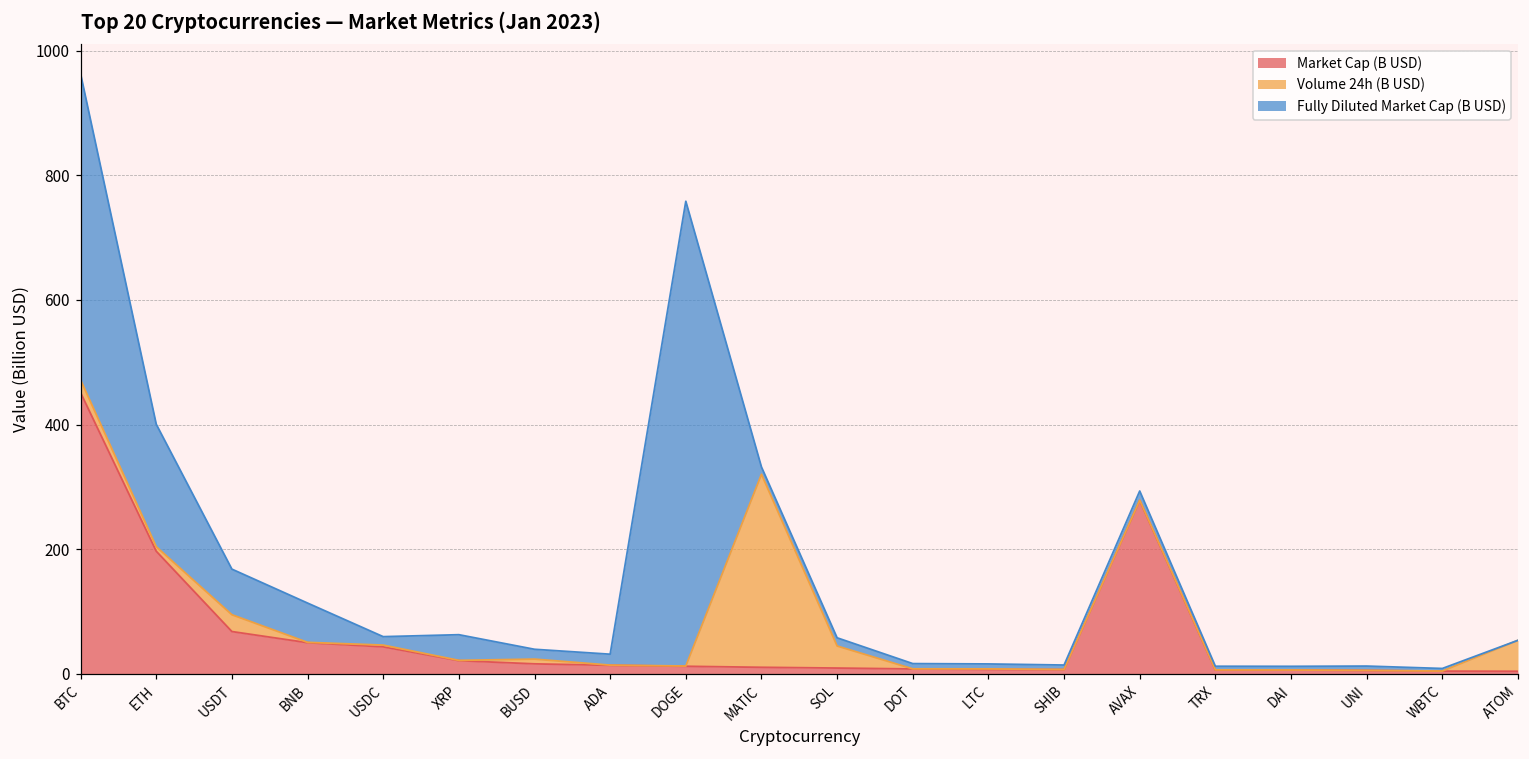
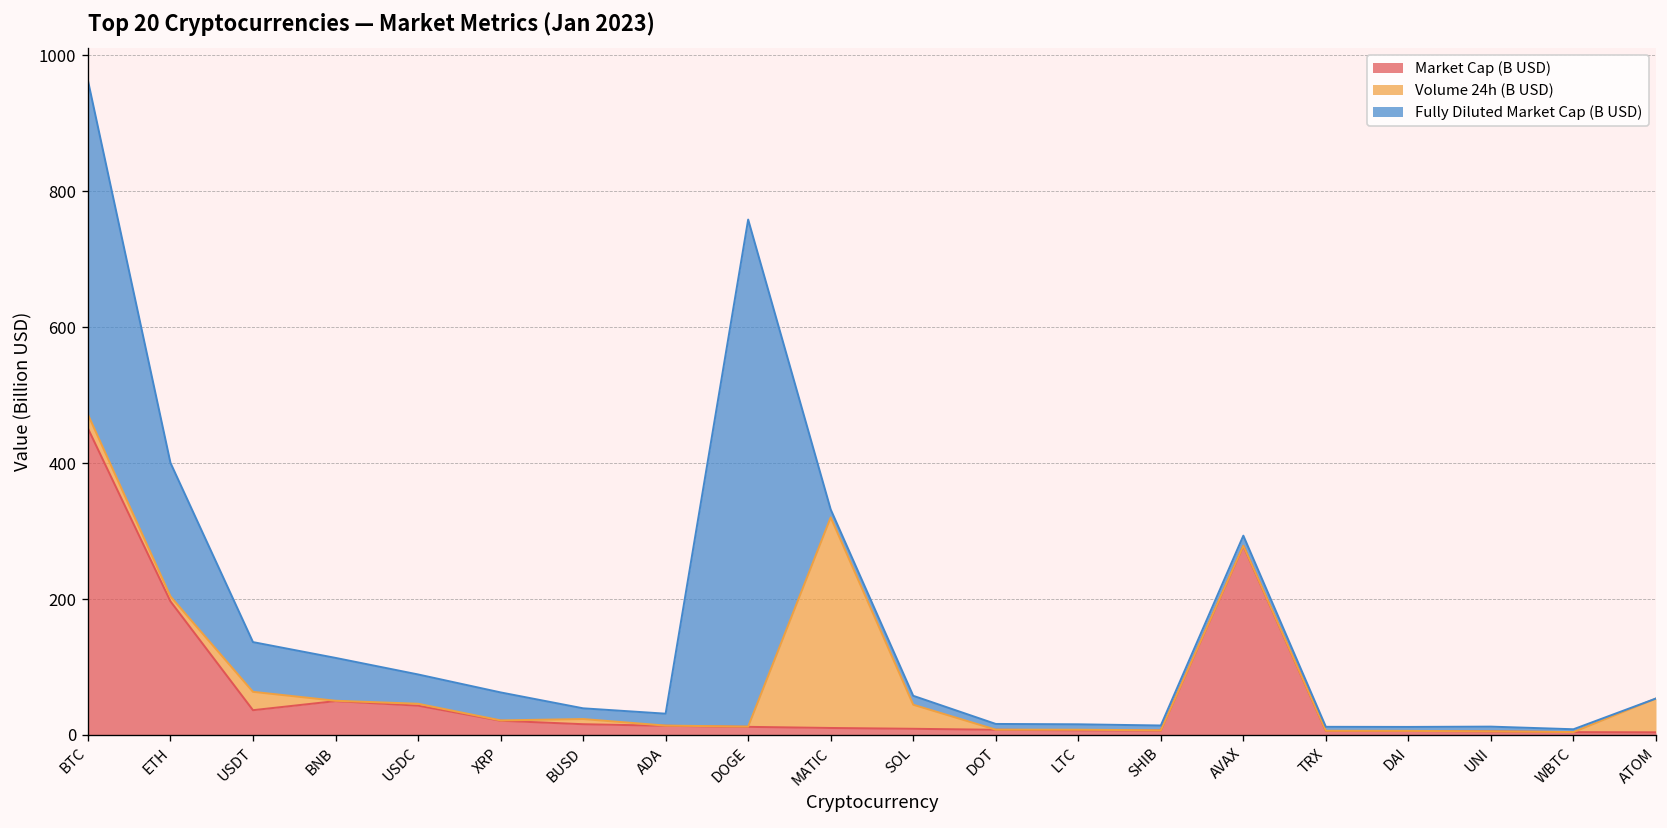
Market Cap (B USD), USDT: 70 -> 40
Fully Diluted Market Cap (B USD), USDC: 10 -> 40
